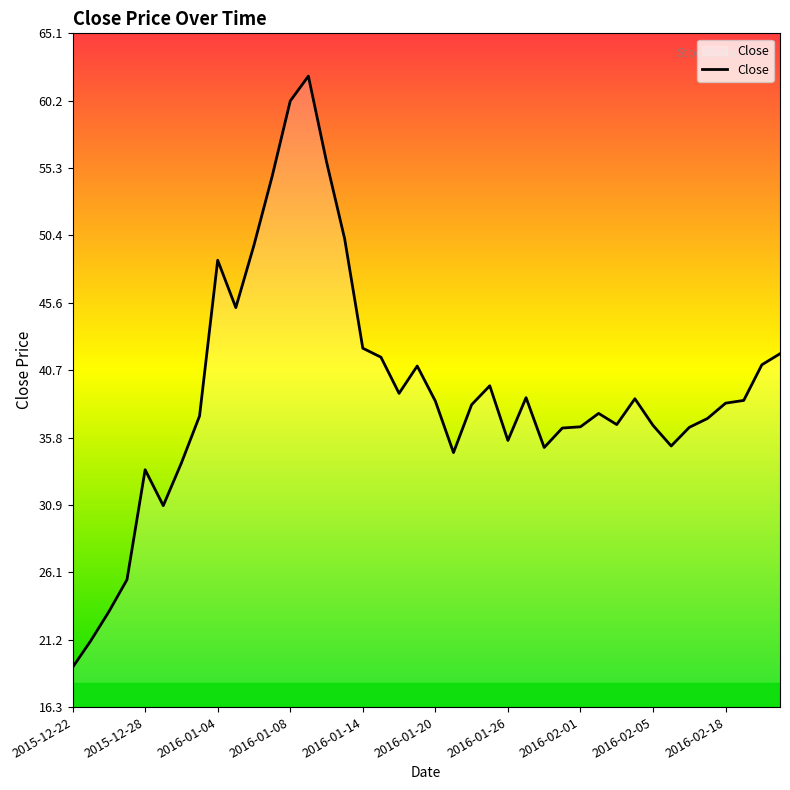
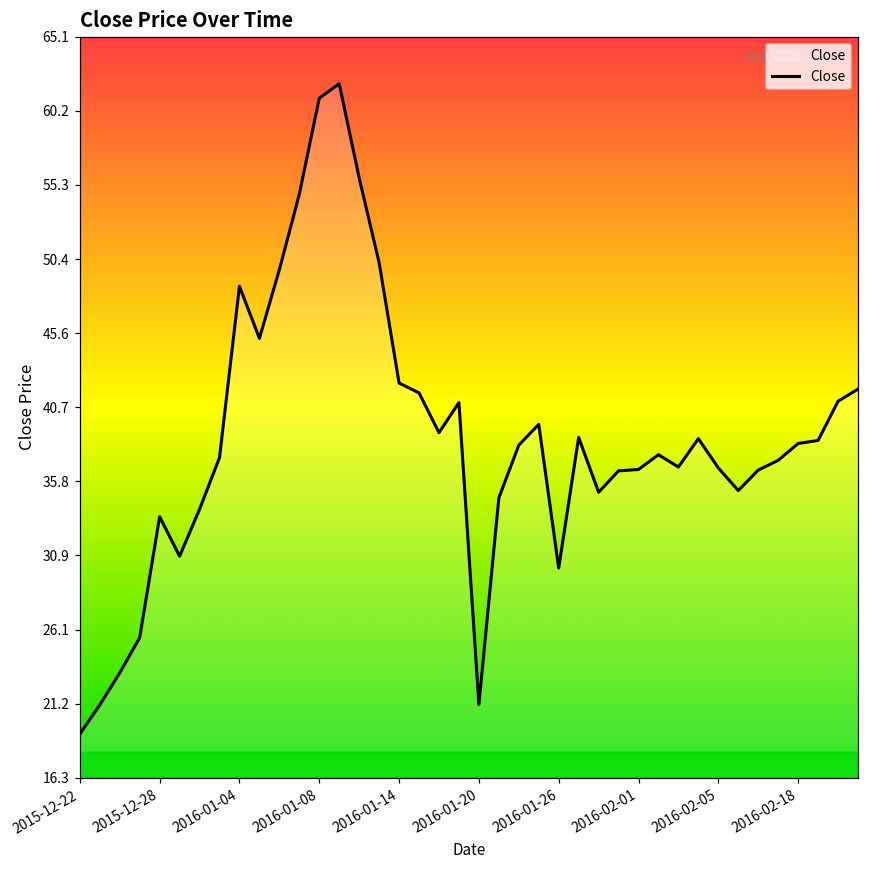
2016-01-08: 60.2 -> 61.0
2016-01-20: 38.5 -> 21.1
2016-01-26: 35.6 -> 30.1
